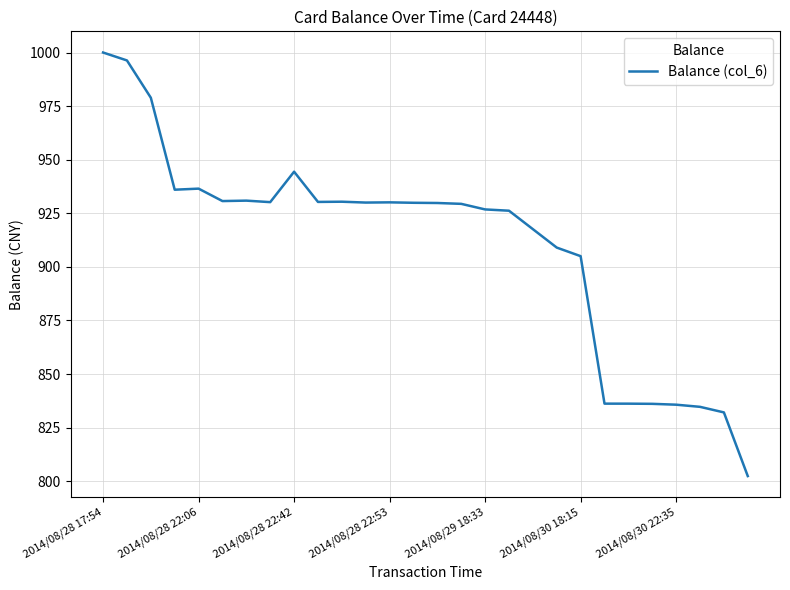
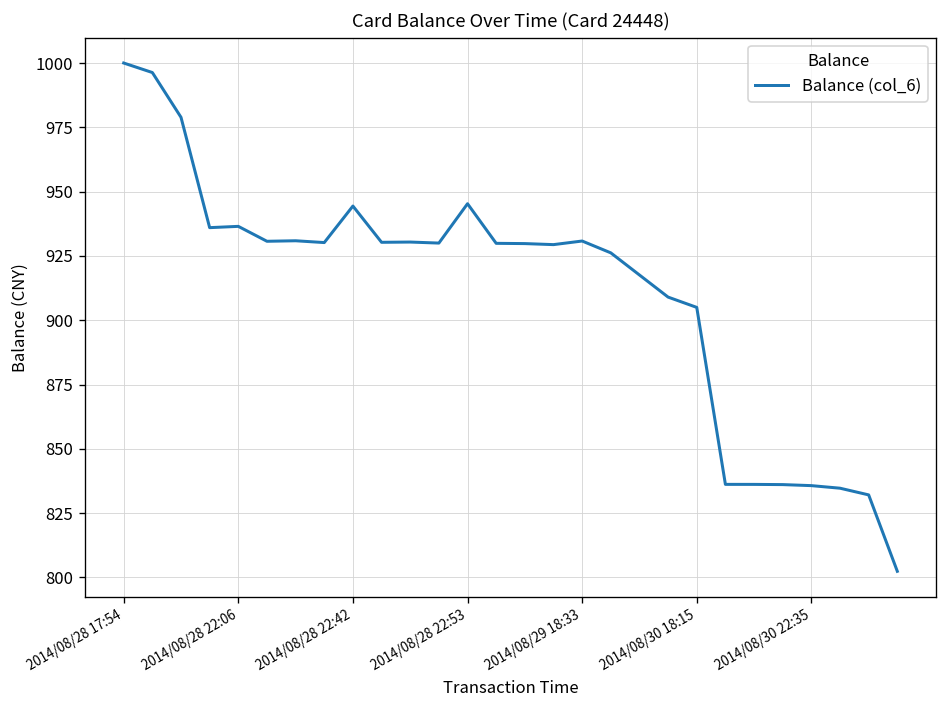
2014/08/28 22:53: 930 -> 945
2014/08/29 18:33: 927 -> 931
